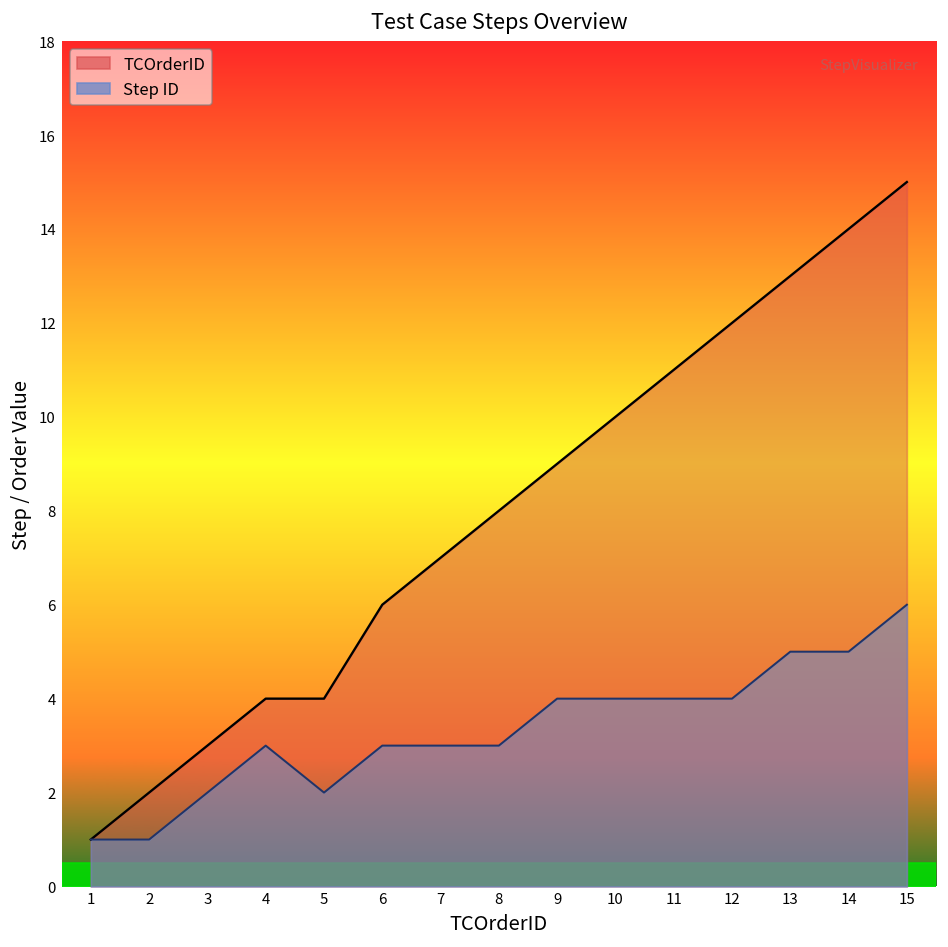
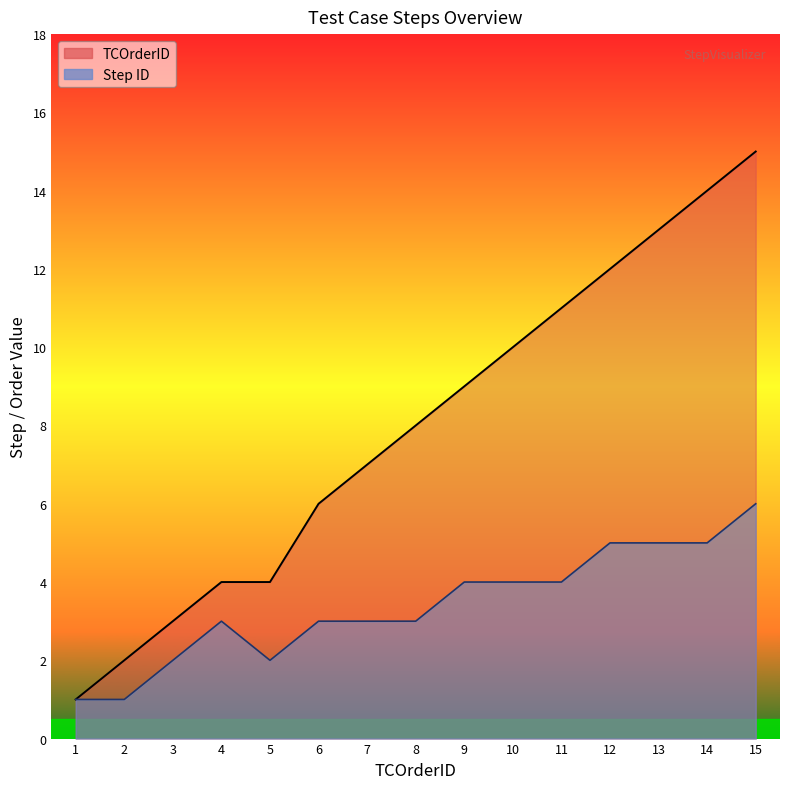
Step ID, 12: 4 -> 5
